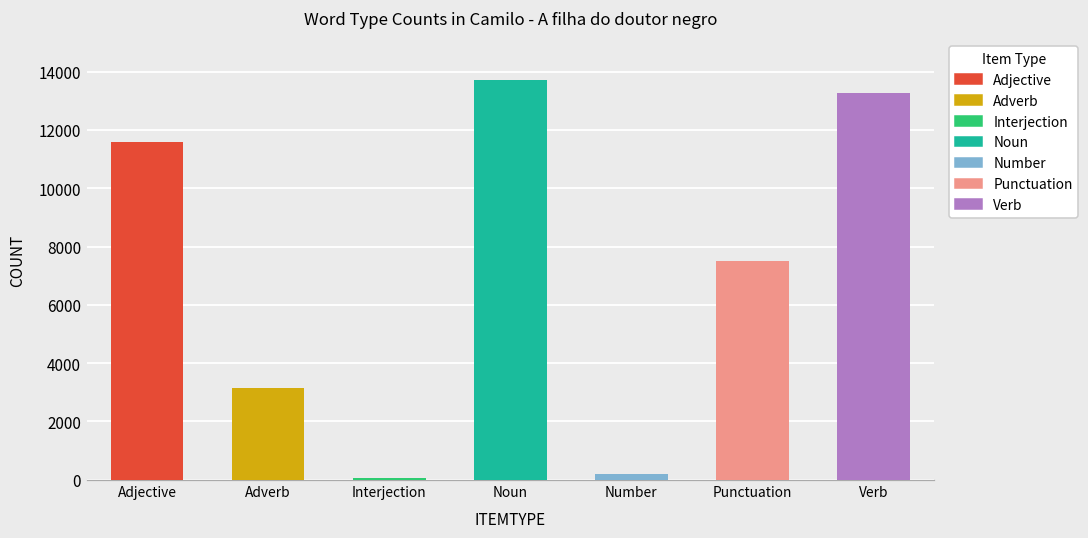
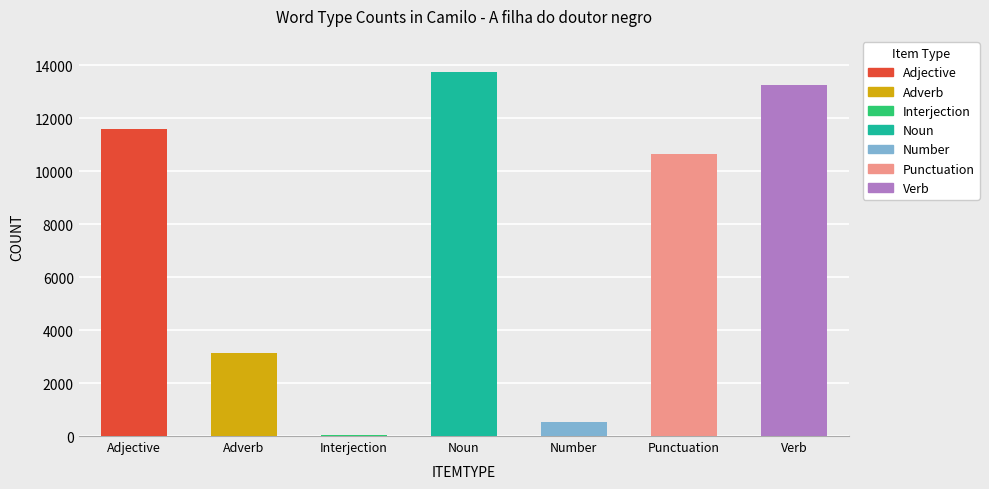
Number: 200 -> 500
Punctuation: 7500 -> 10600
